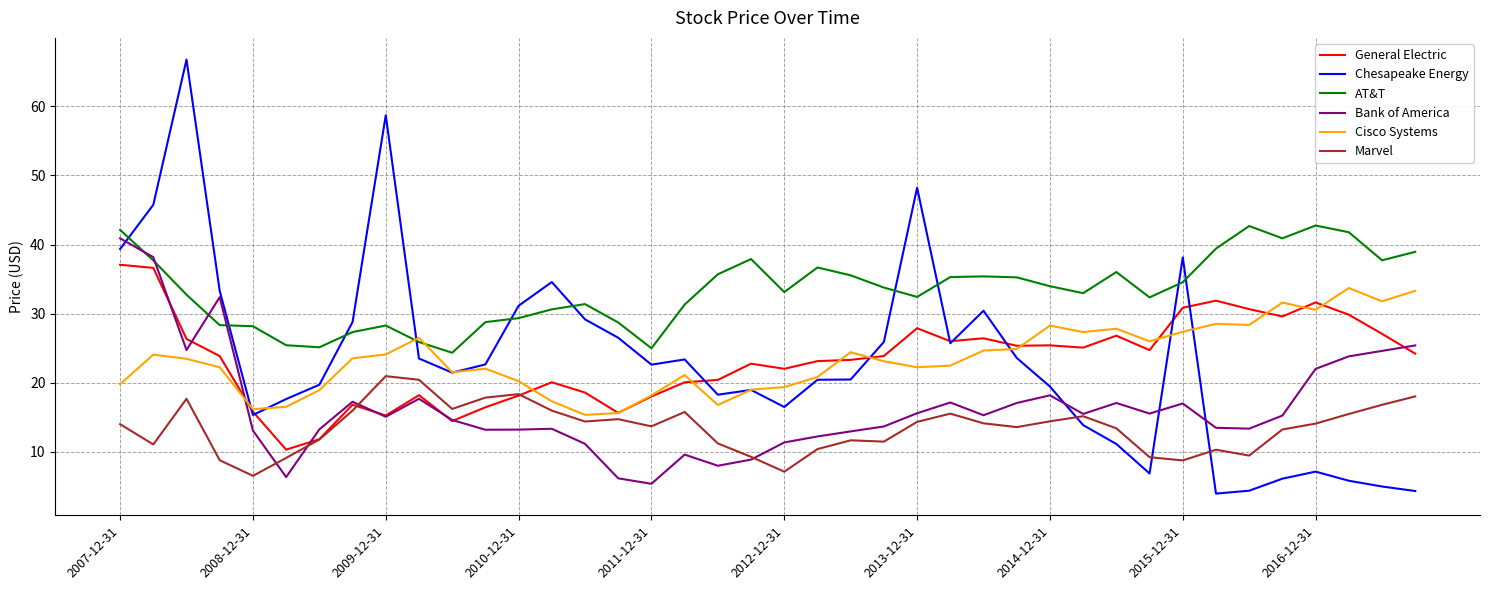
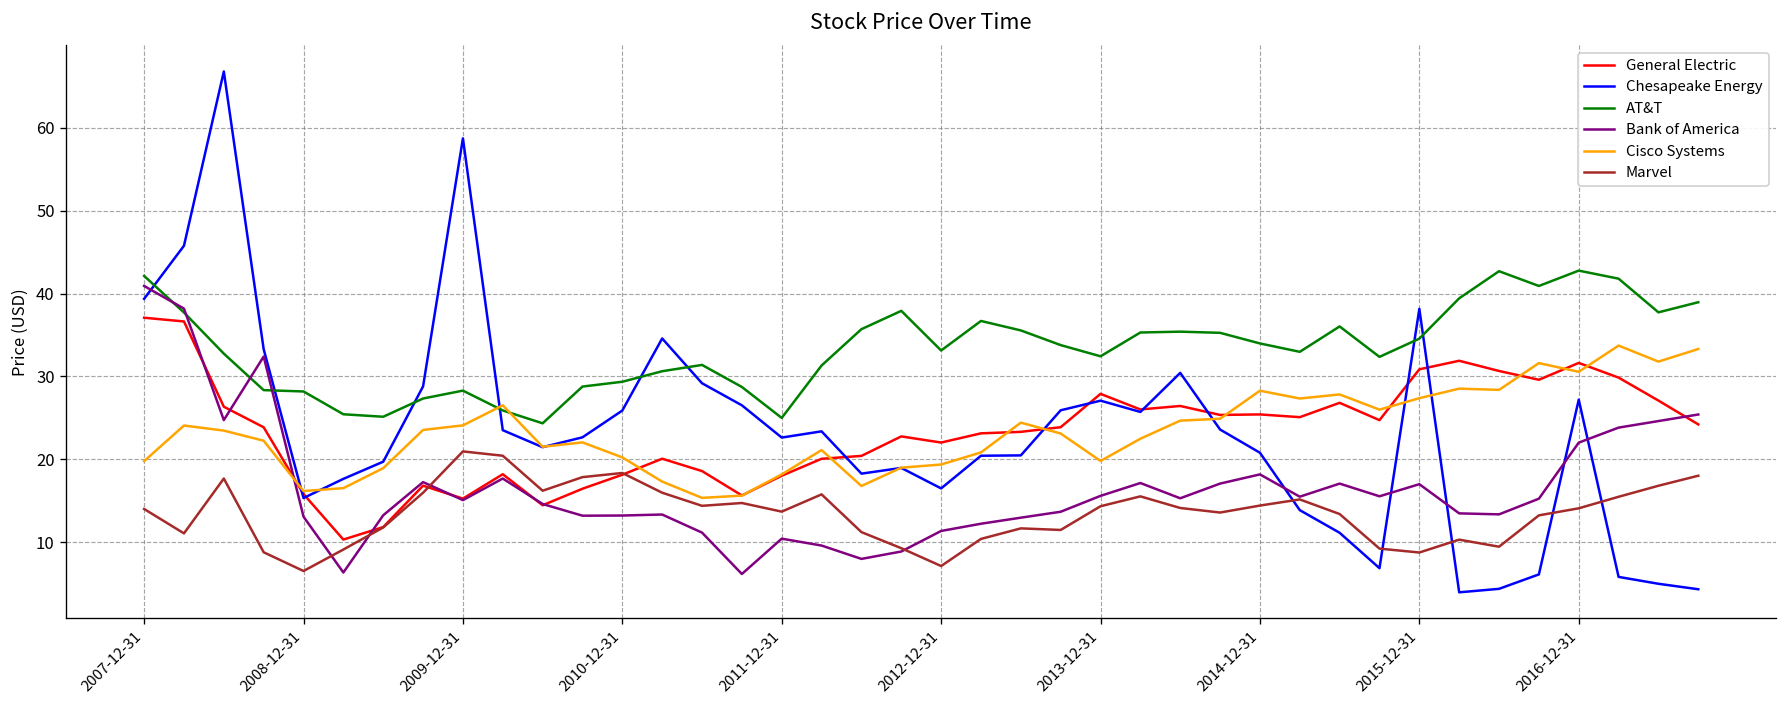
Chesapeake Energy, 2010-12-31: 31 -> 26
Bank of America, 2011-12-31: 5 -> 10
Chesapeake Energy, 2013-12-31: 48 -> 27
Cisco Systems, 2013-12-31: 22 -> 20
Chesapeake Energy, 2014-12-31: 19 -> 21
Chesapeake Energy, 2016-12-31: 7 -> 27
